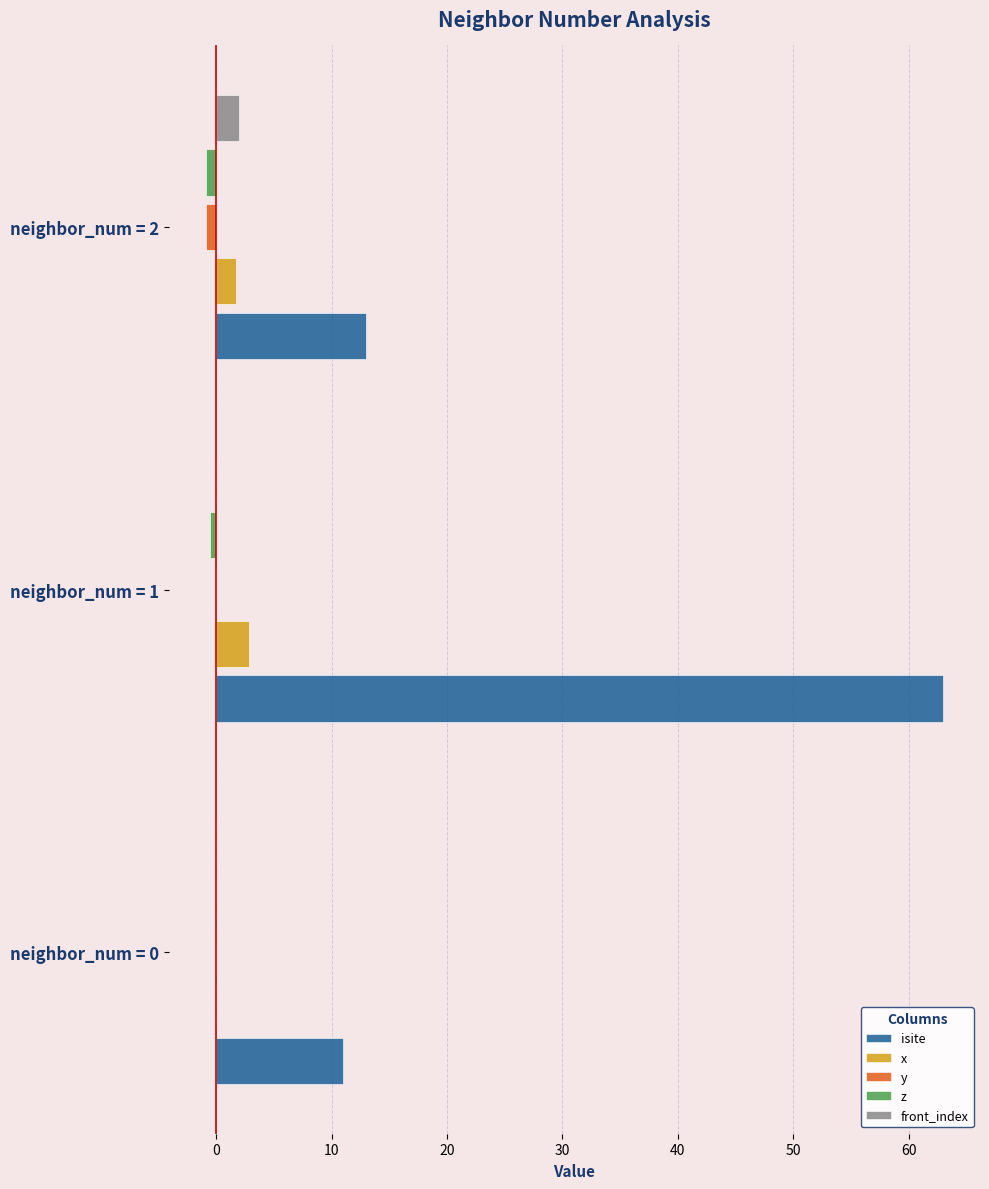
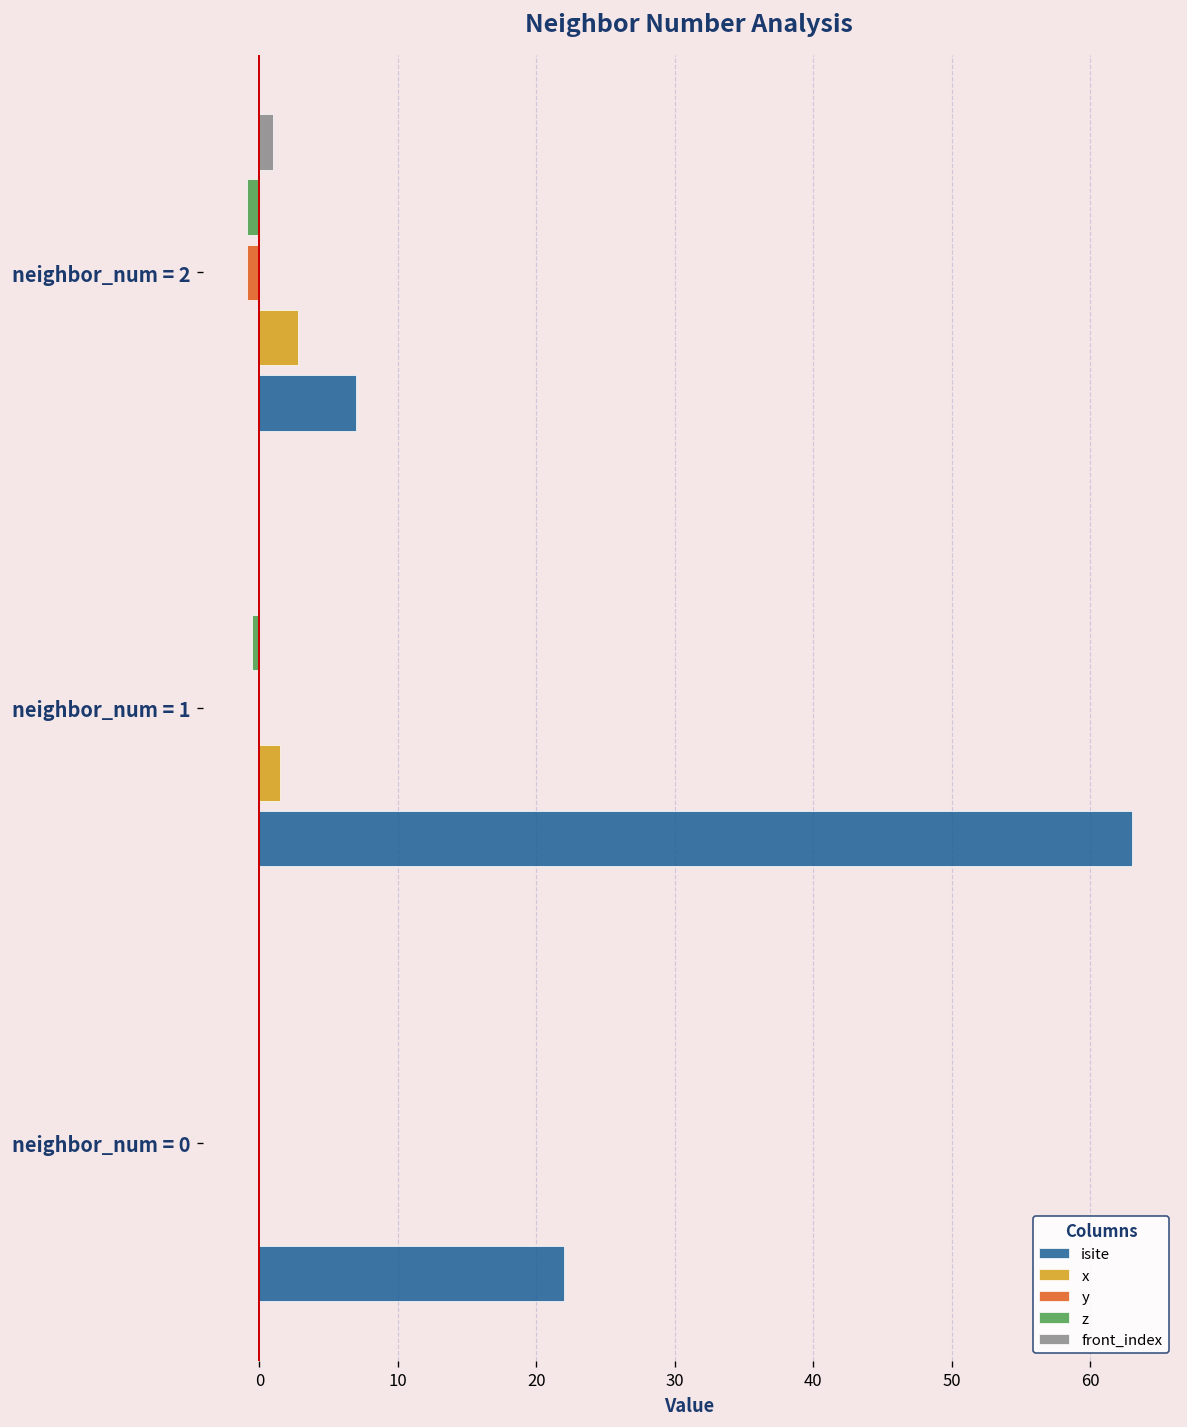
front_index, neighbor_num = 2: 2 -> 1
x, neighbor_num = 2: 1.7 -> 2.8
isite, neighbor_num = 2: 13 -> 7
x, neighbor_num = 1: 2.8 -> 1.5
isite, neighbor_num = 0: 11 -> 22
